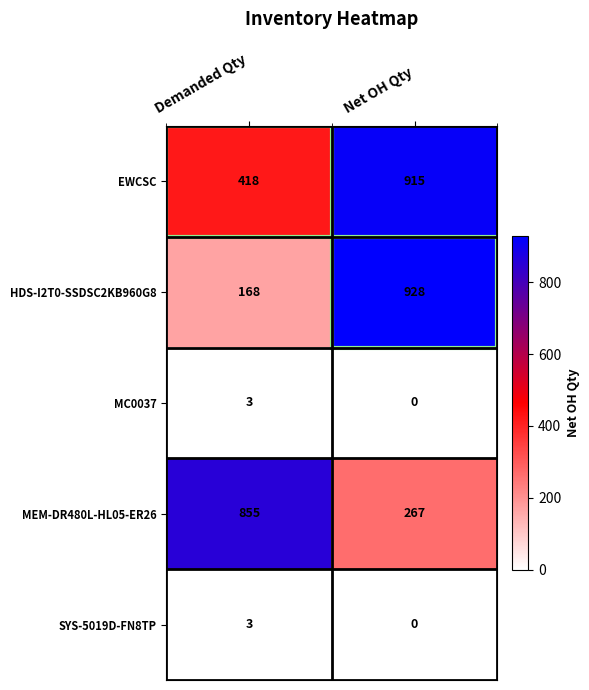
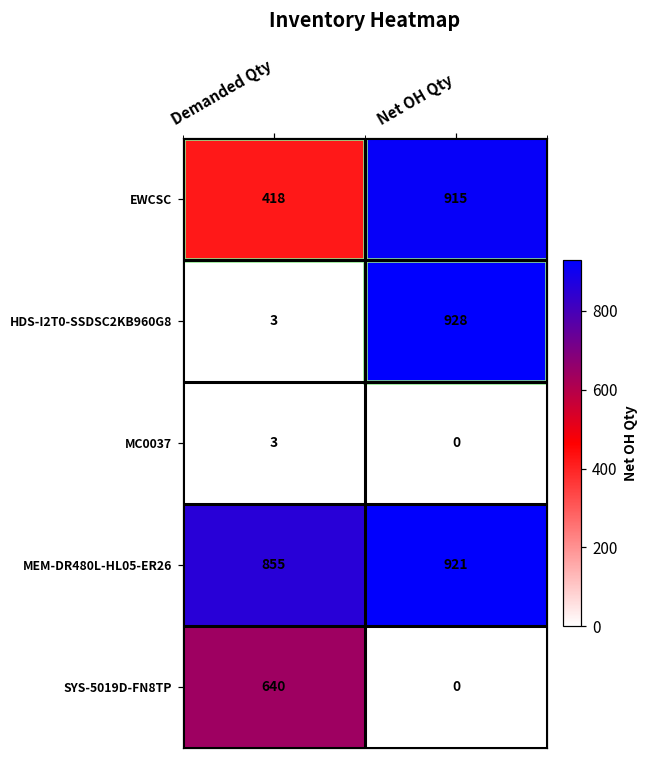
HDS-I2T0-SSDSC2KB960G8, Demanded Qty: 168 -> 3
MEM-DR480L-HL05-ER26, Net OH Qty: 267 -> 921
SYS-5019D-FN8TP, Demanded Qty: 3 -> 640
